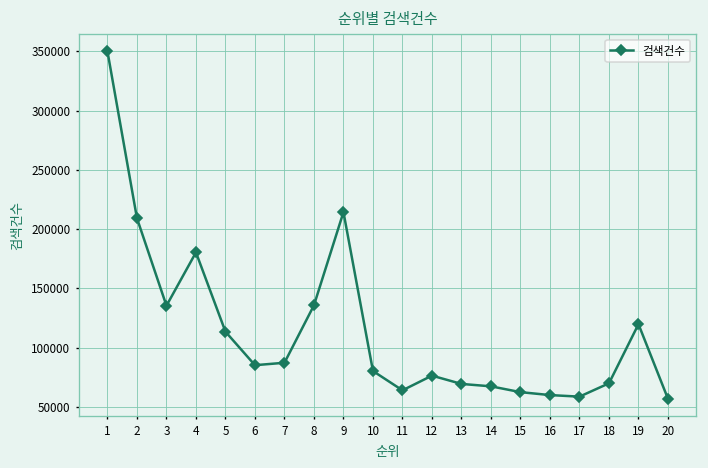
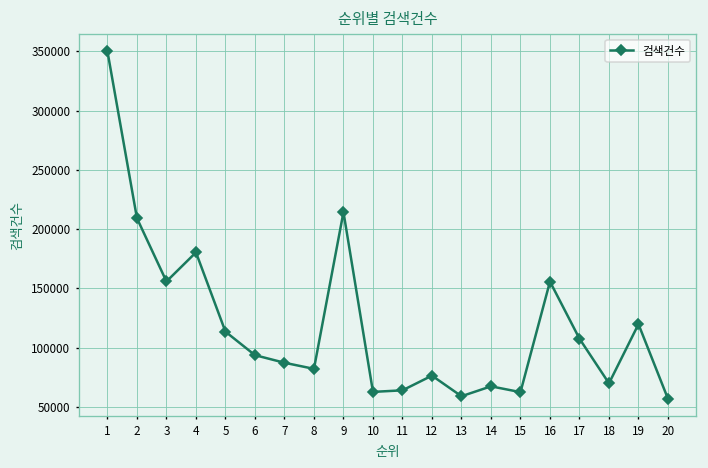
3: 140000 -> 160000
6: 85000 -> 94000
8: 140000 -> 80000
10: 80000 -> 60000
13: 70000 -> 60000
16: 60000 -> 160000
17: 60000 -> 110000
